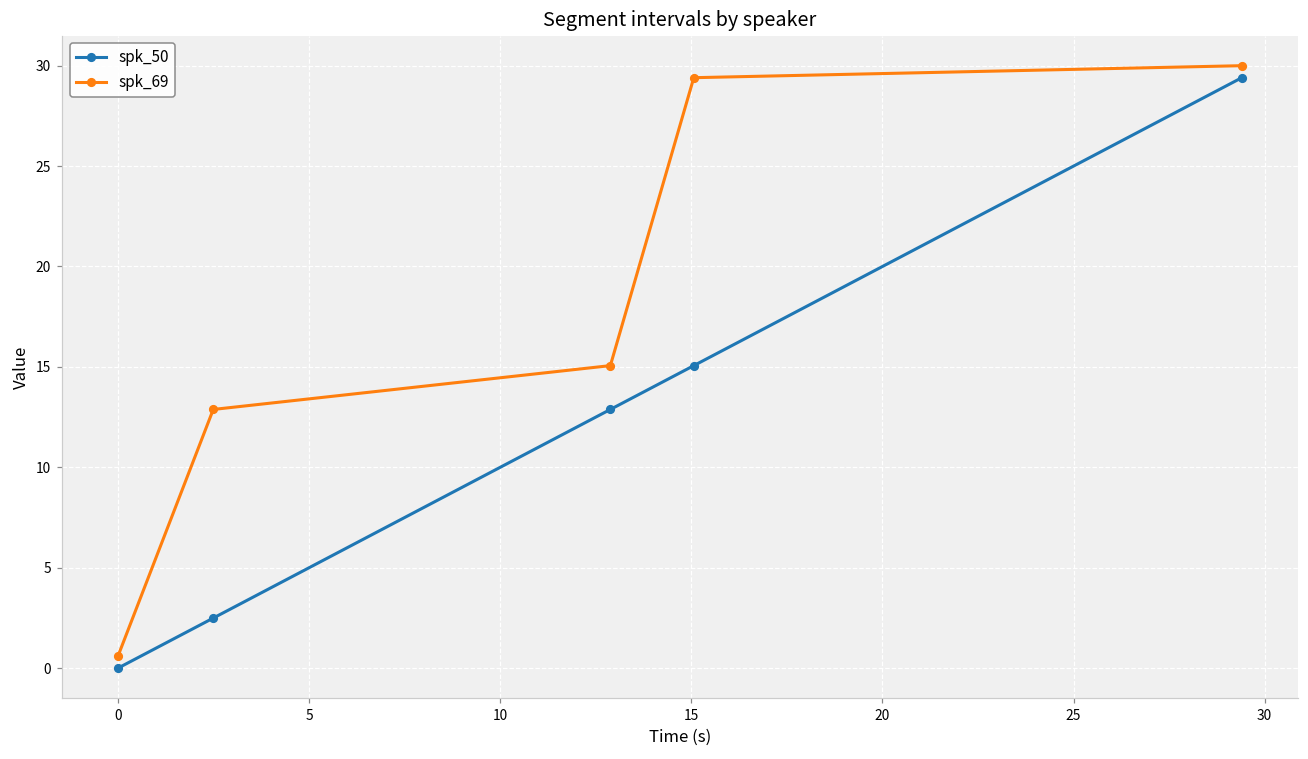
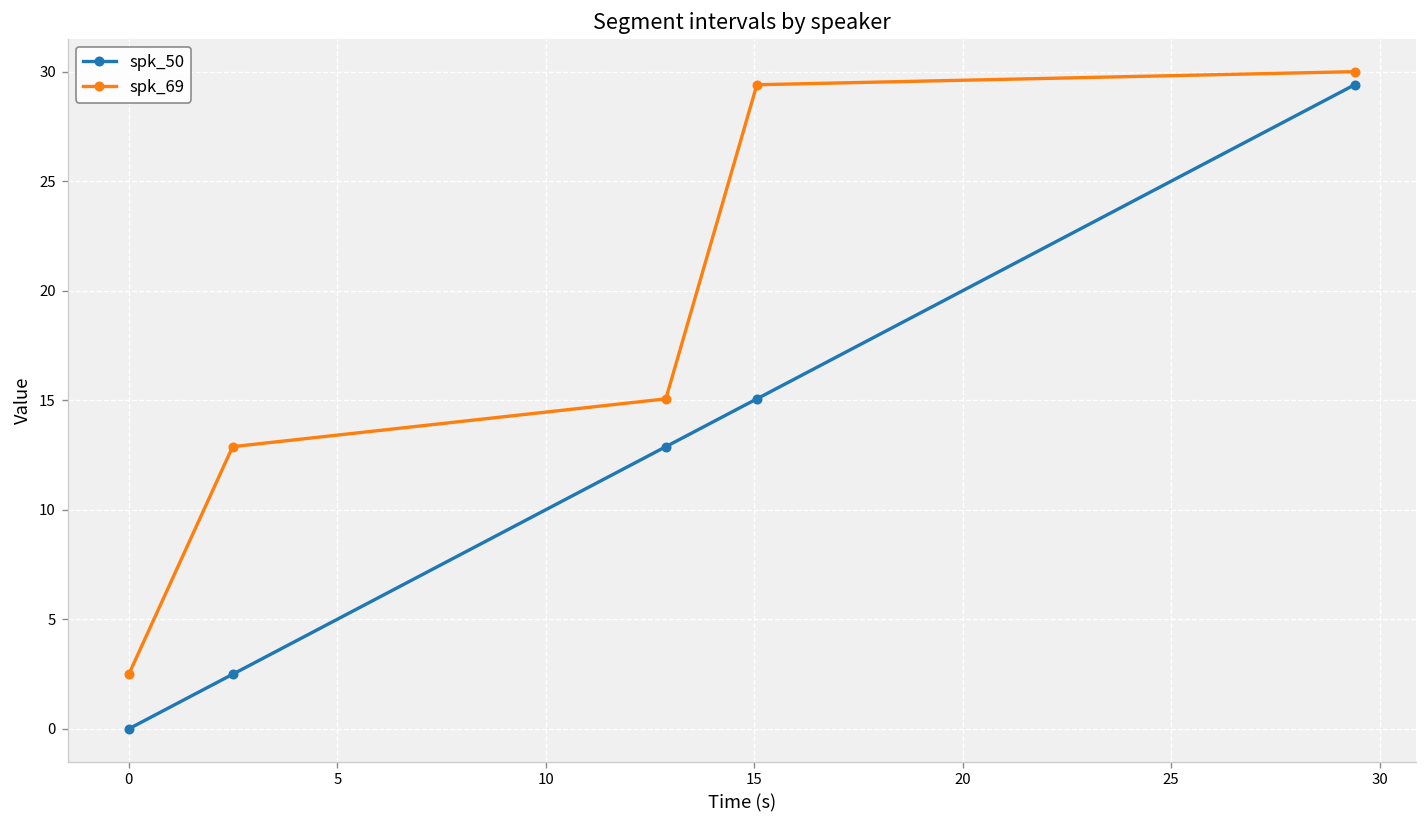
spk_69, 0: 0.6 -> 2.5
